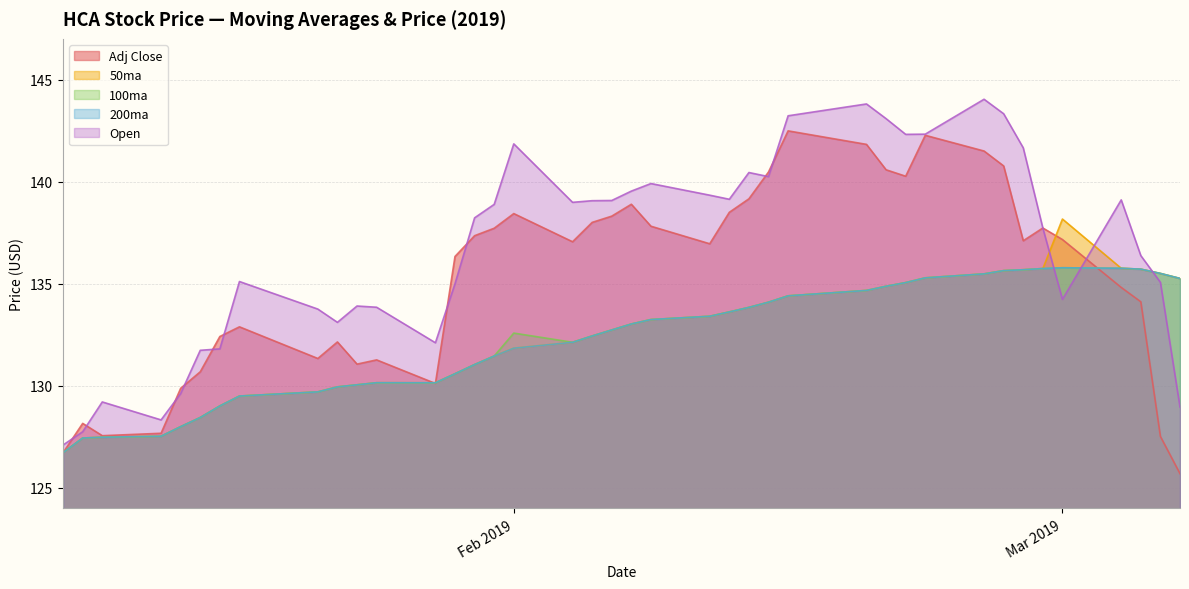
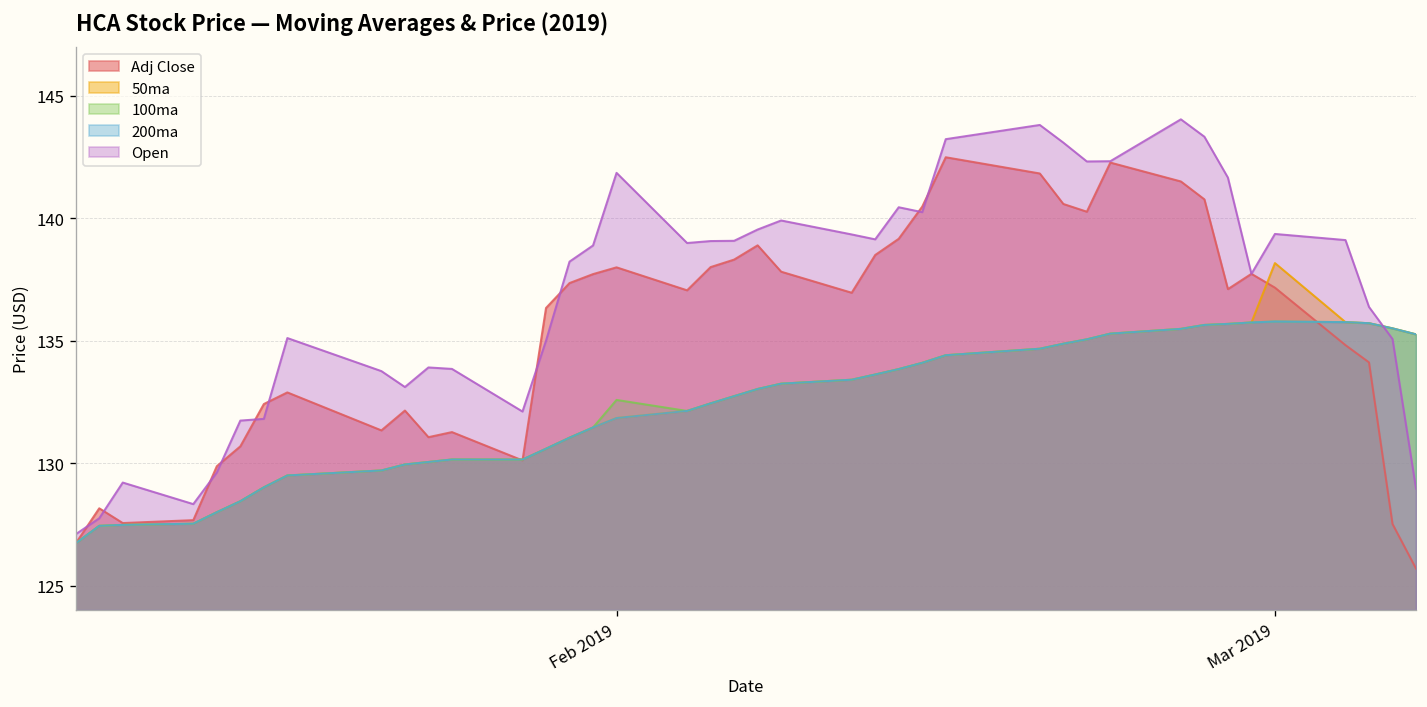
Adj Close, Feb 2019: 138.4 -> 138.0
Open, Mar 2019: 134.2 -> 139.4
